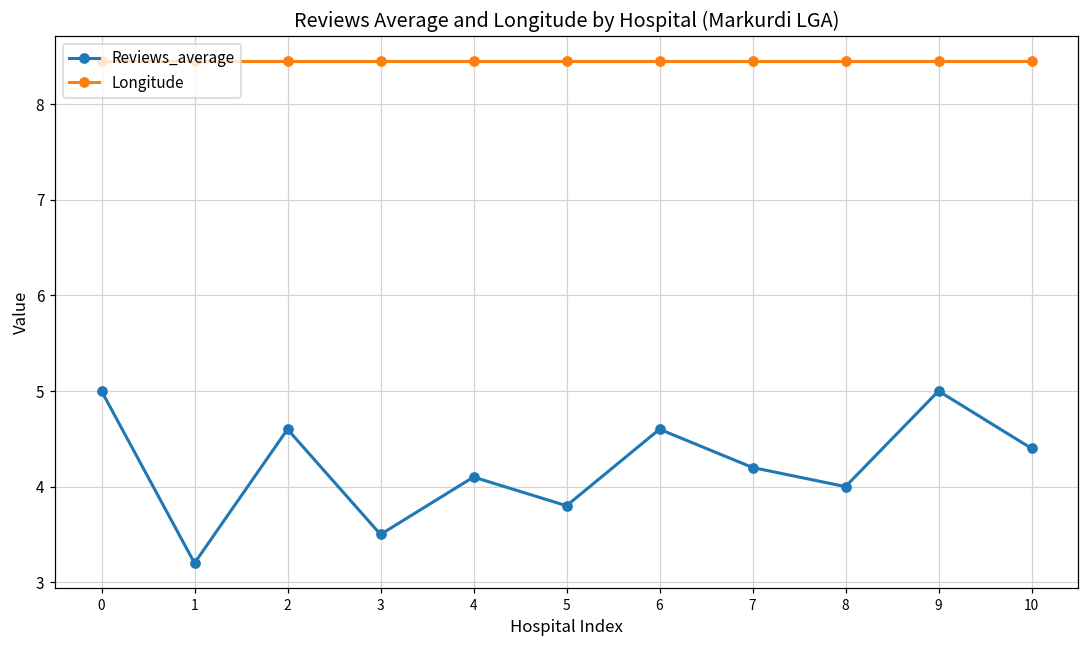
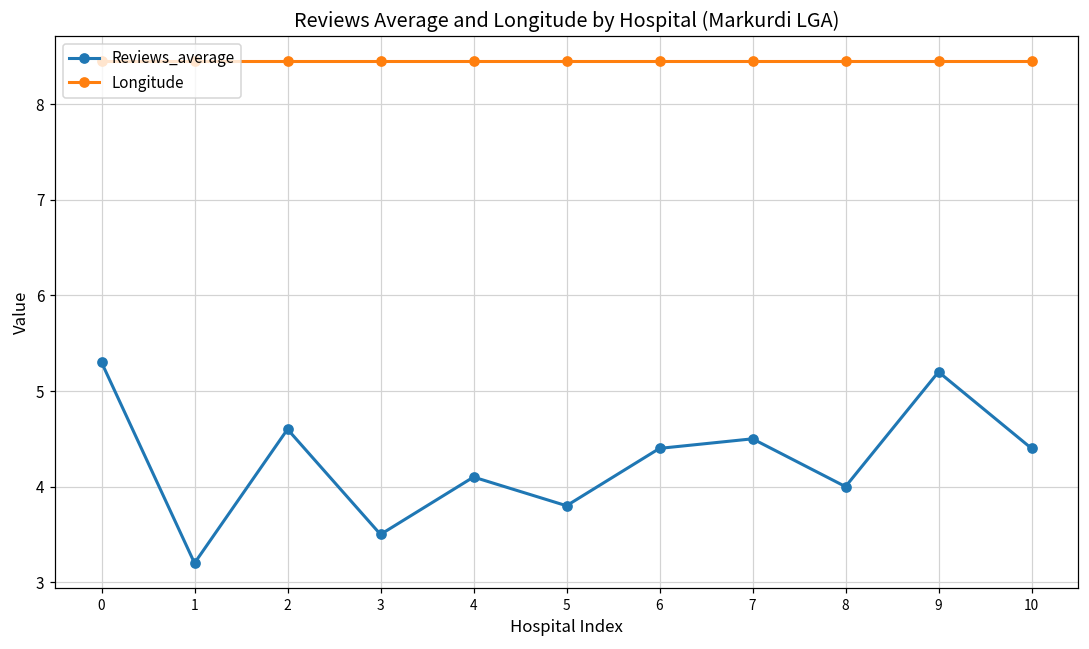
Reviews_average, 0: 5.0 -> 5.3
Reviews_average, 6: 4.6 -> 4.4
Reviews_average, 7: 4.2 -> 4.5
Reviews_average, 9: 5.0 -> 5.2
